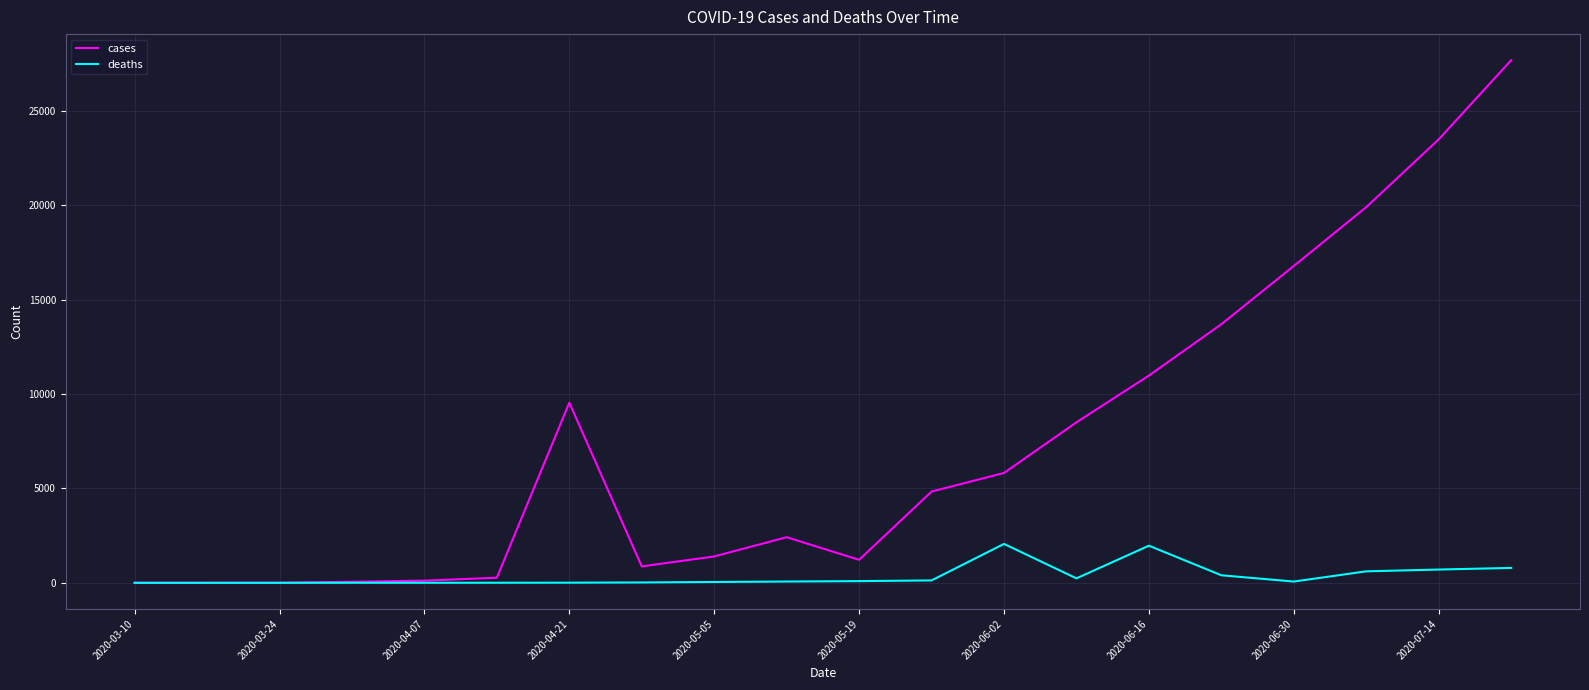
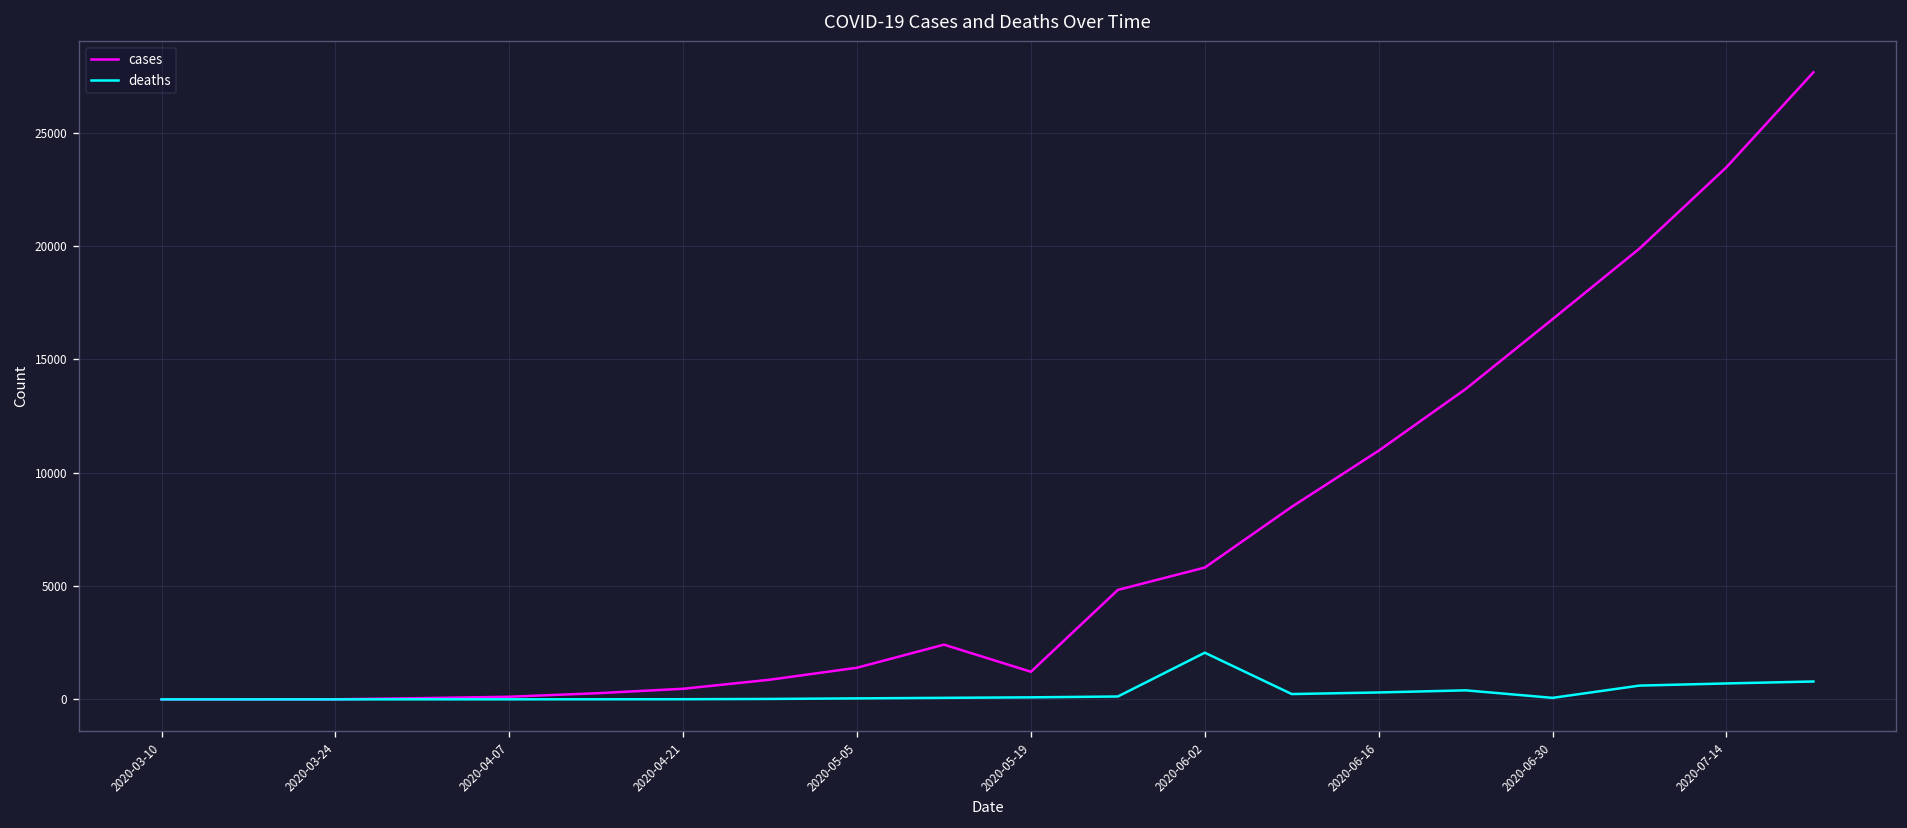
cases, 2020-04-21: 9500 -> 500
deaths, 2020-06-16: 2000 -> 300
